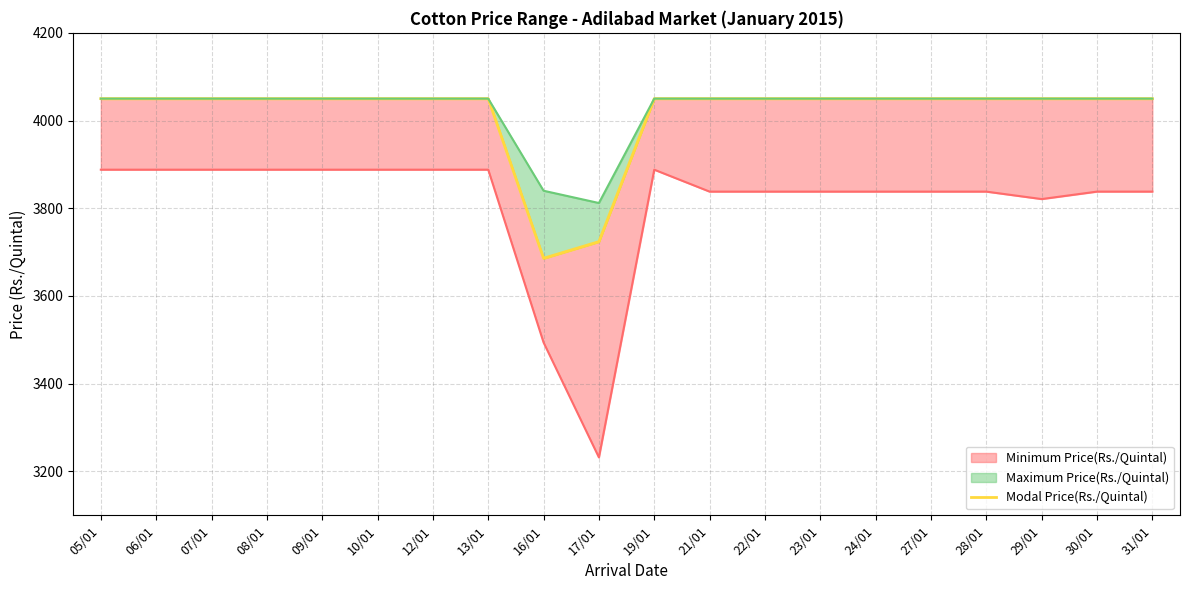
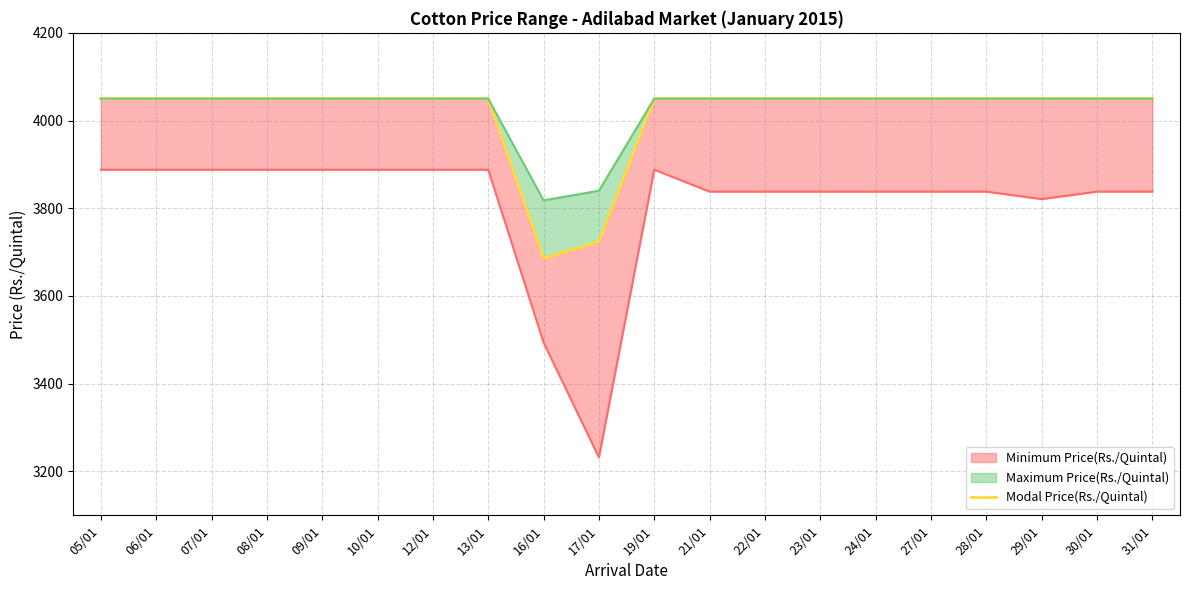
Maximum Price(Rs./Quintal), 16/01: 3840 -> 3820
Maximum Price(Rs./Quintal), 17/01: 3810 -> 3840
